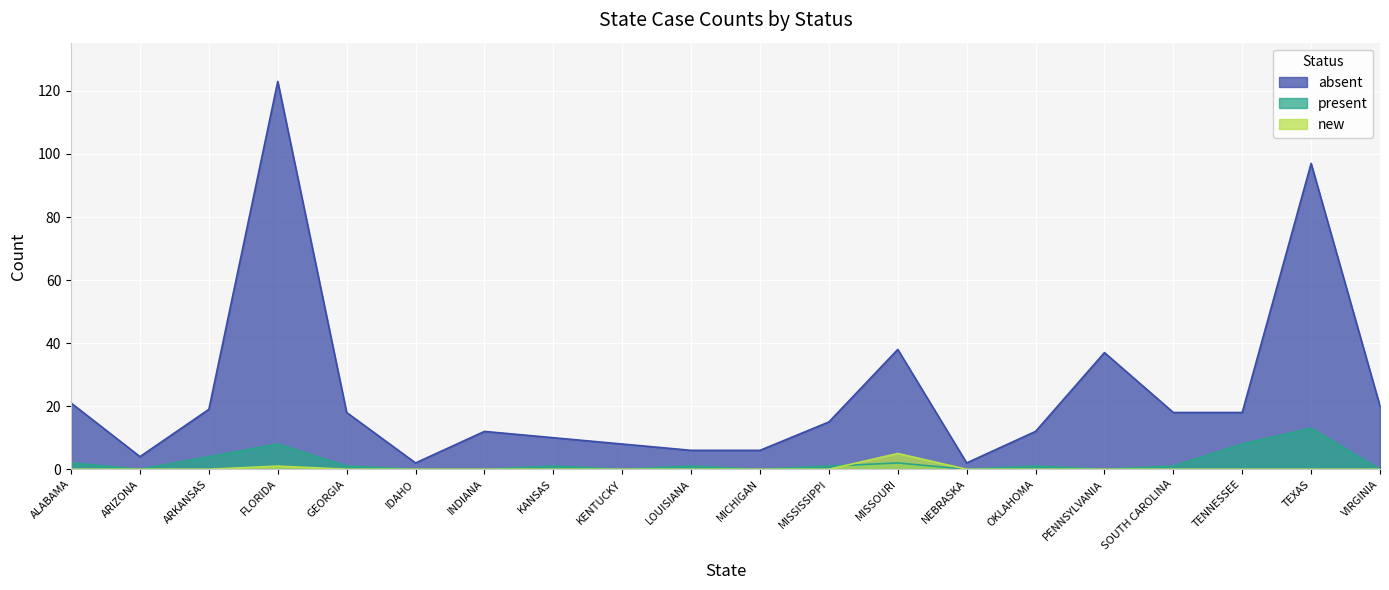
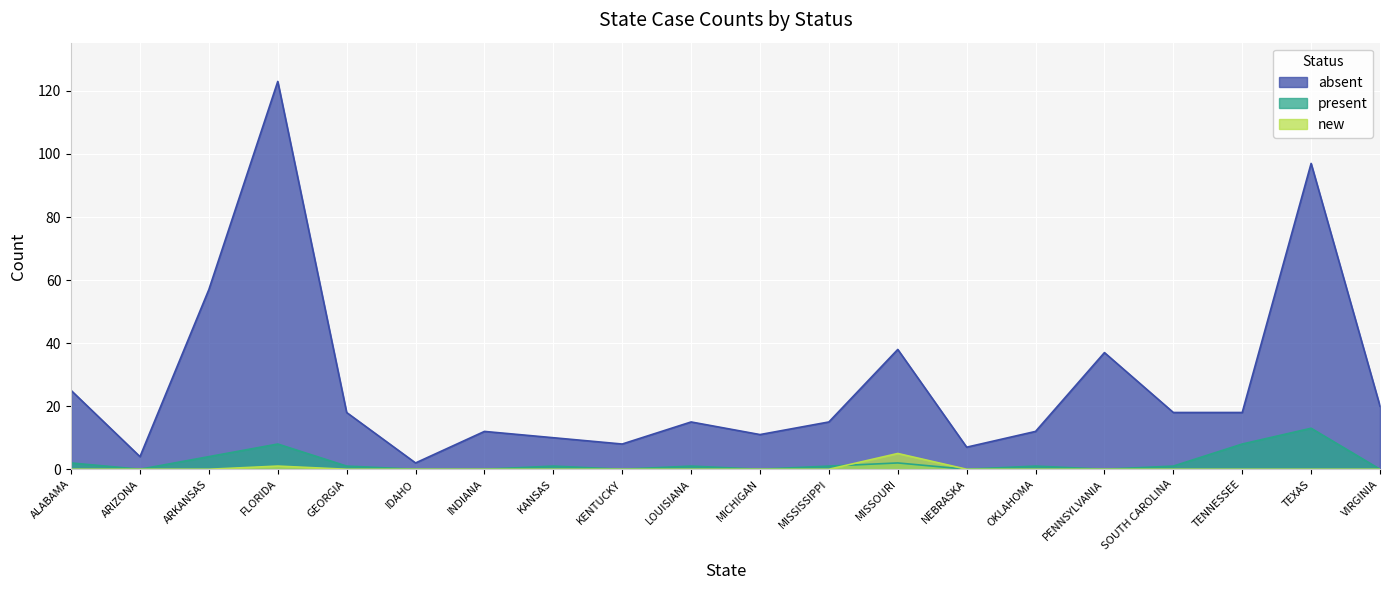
absent, ALABAMA: 21 -> 25
absent, ARKANSAS: 19 -> 57
absent, LOUISIANA: 6 -> 15
absent, MICHIGAN: 6 -> 11
absent, NEBRASKA: 2 -> 7
